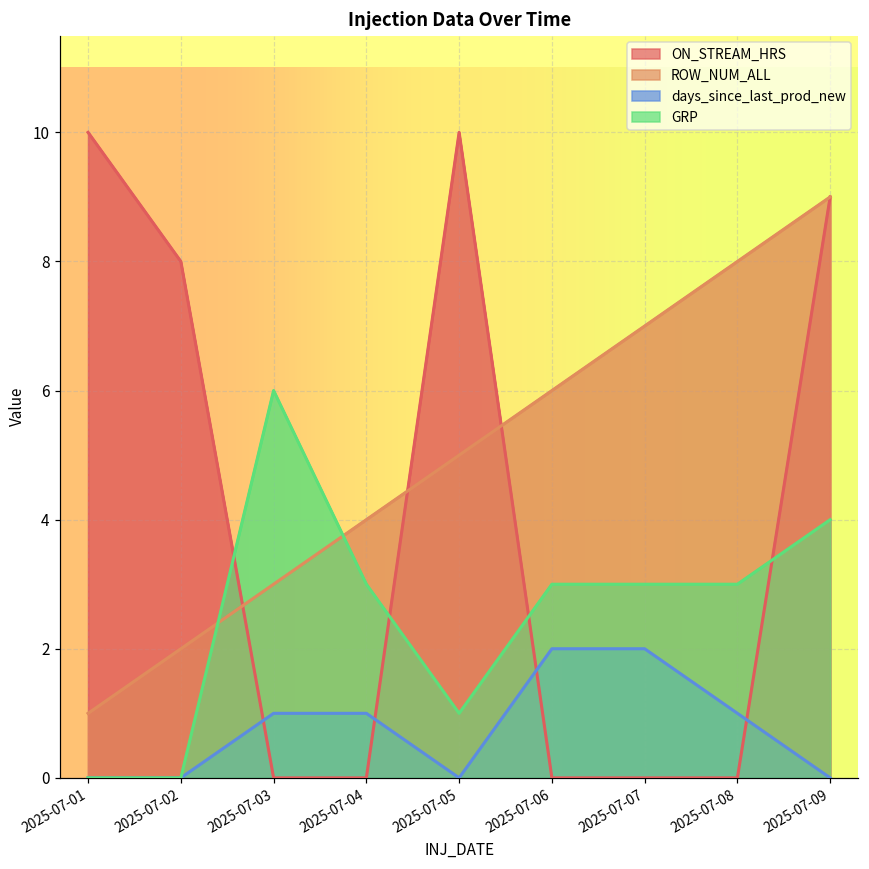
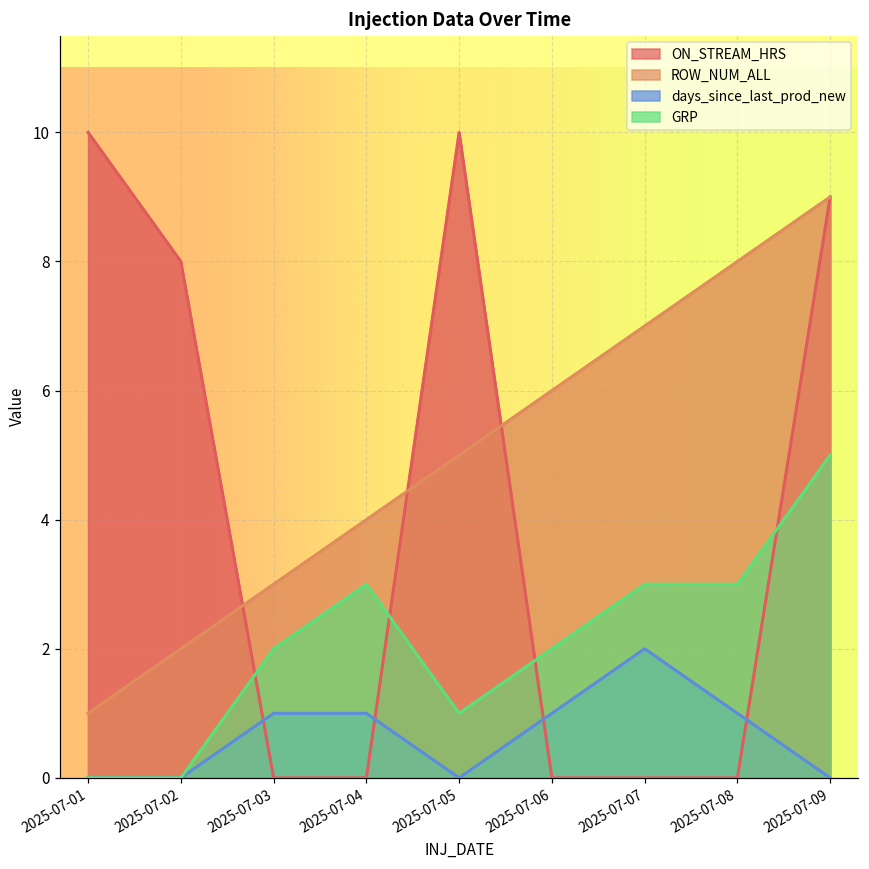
GRP, 2025-07-03: 6 -> 2
days_since_last_prod_new, 2025-07-06: 2 -> 1
GRP, 2025-07-06: 3 -> 2
GRP, 2025-07-09: 4 -> 5
